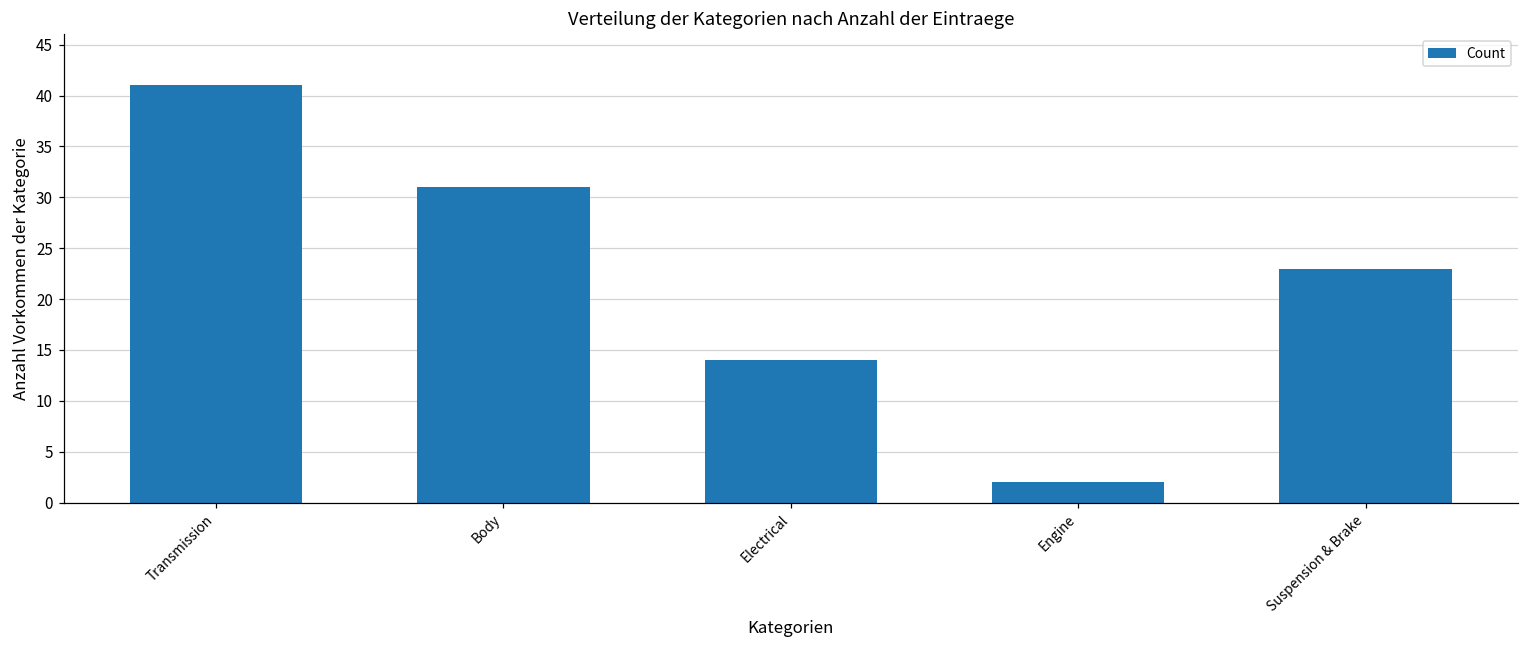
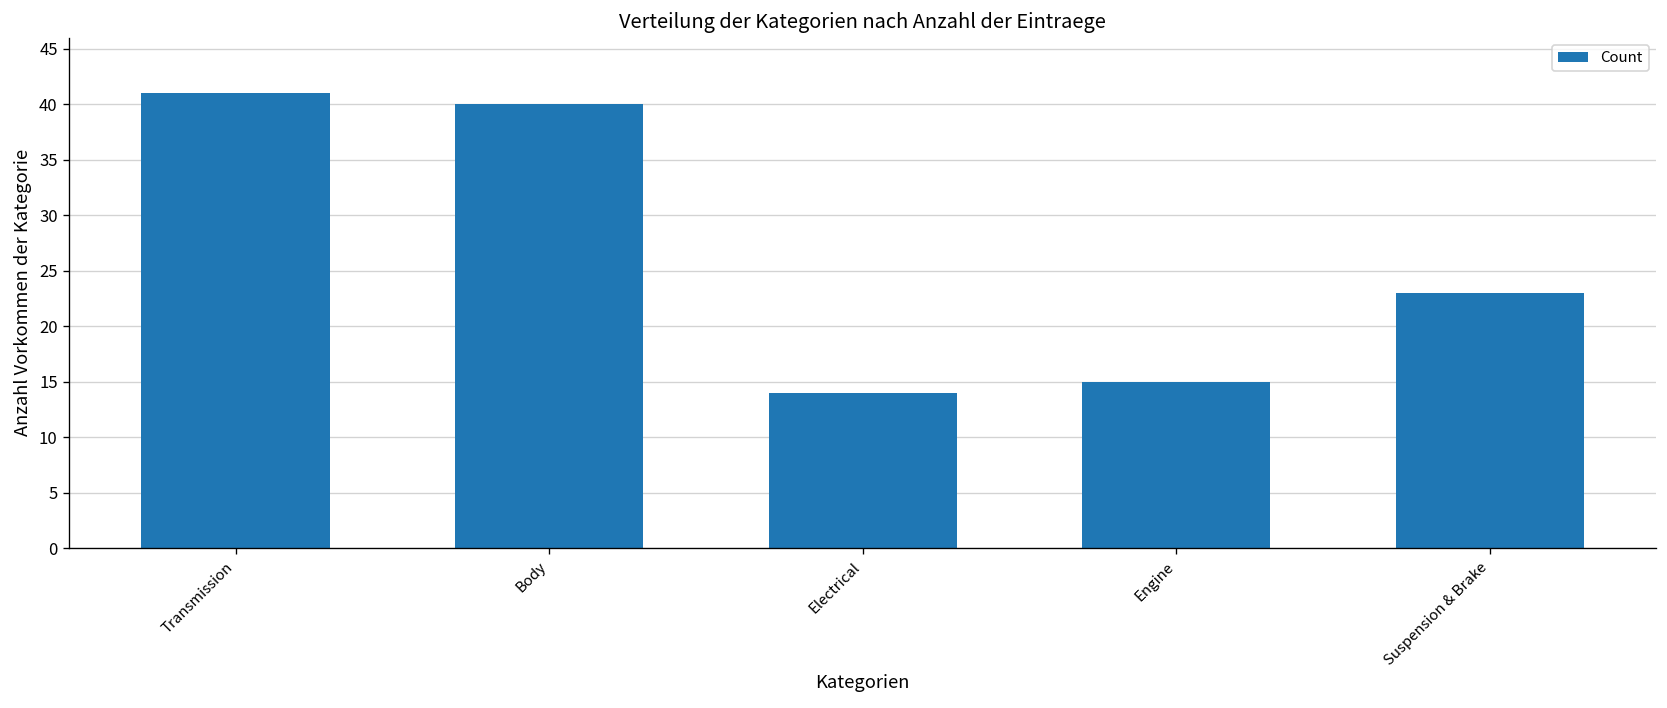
Body: 31 -> 40
Engine: 2 -> 15
